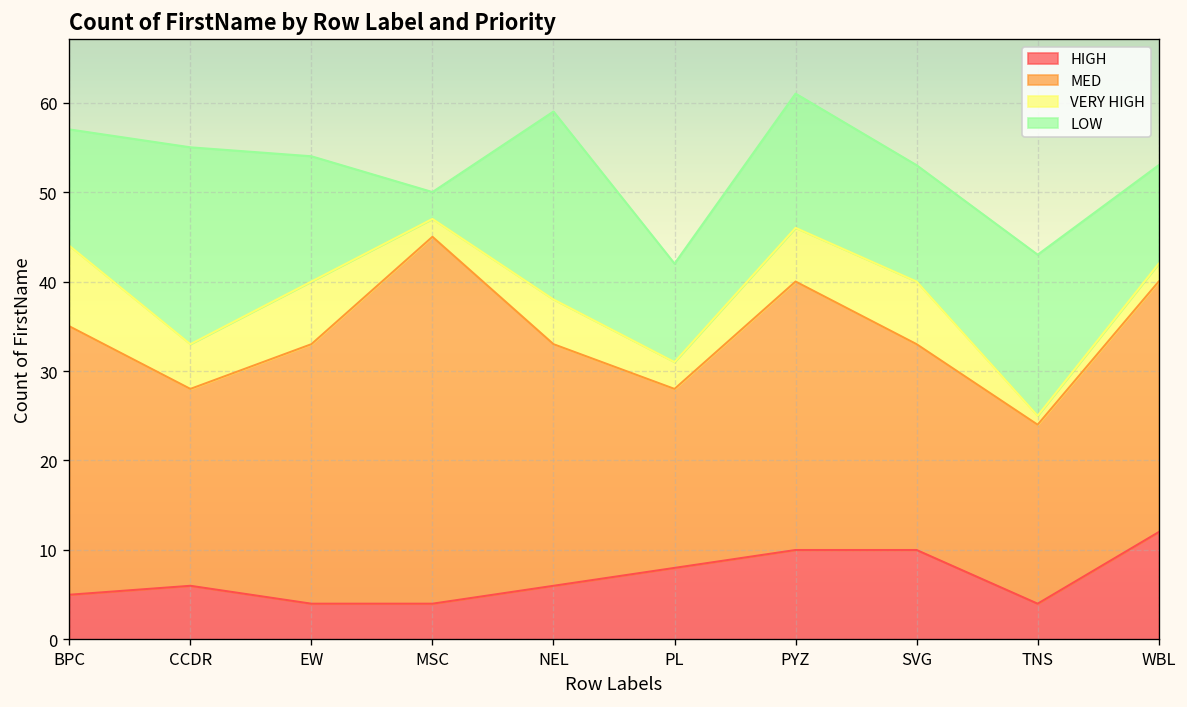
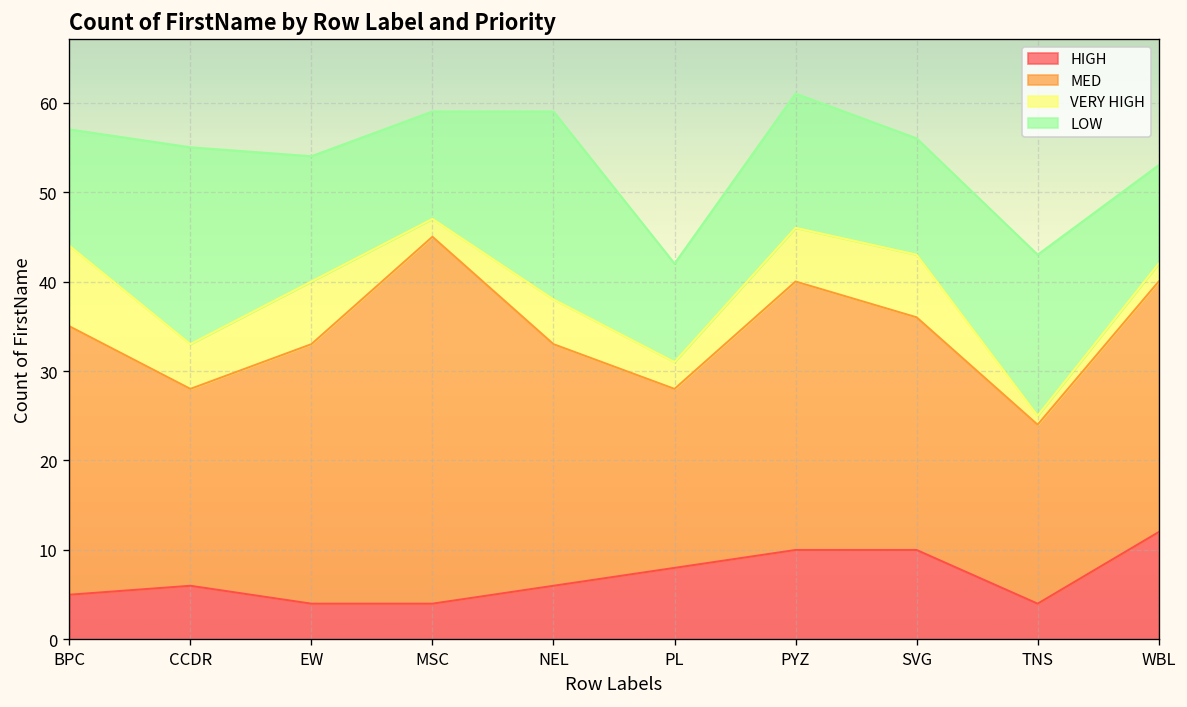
LOW, MSC: 3 -> 12
MED, SVG: 23 -> 26
